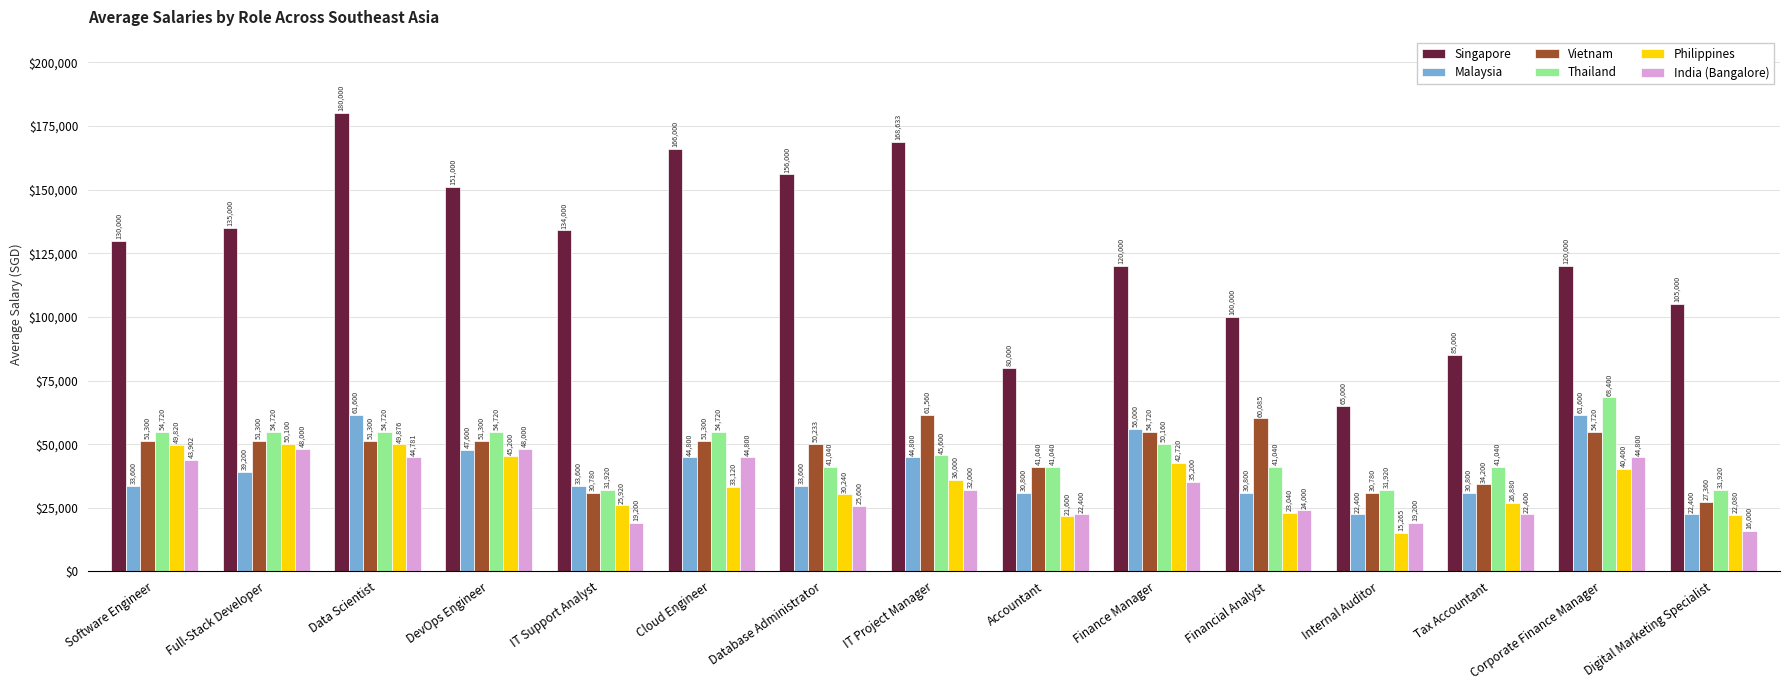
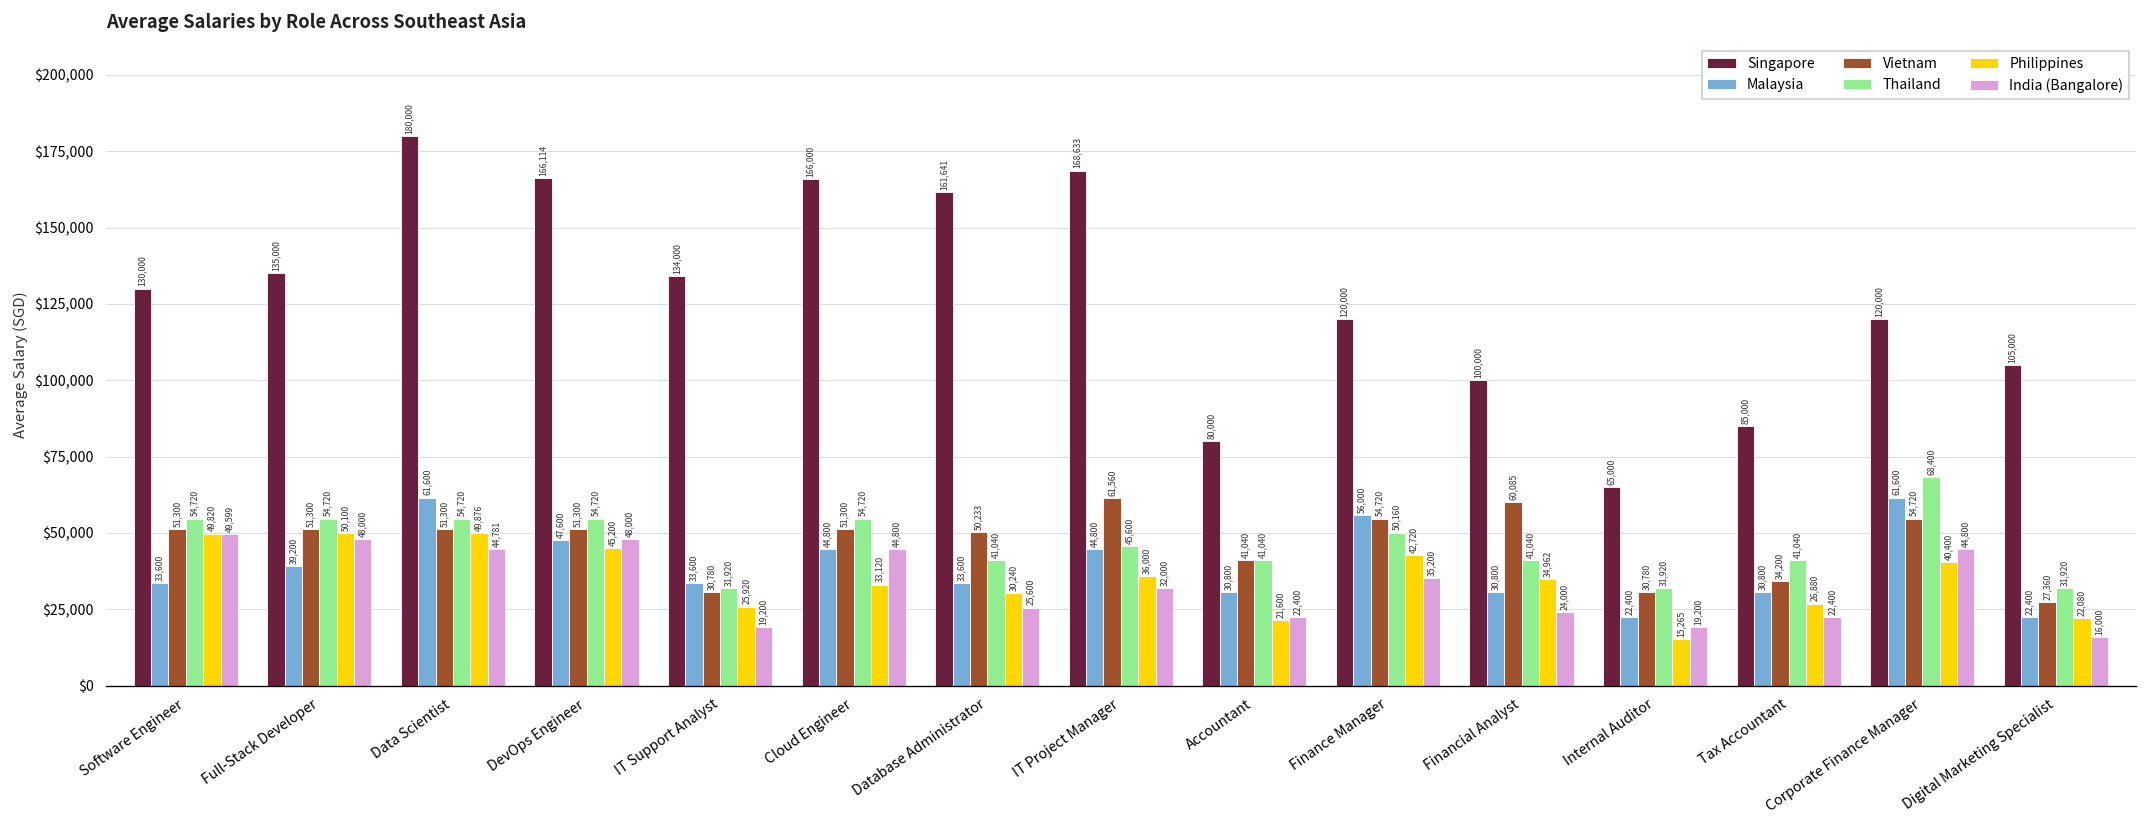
India (Bangalore), Software Engineer: 43,902 -> 49,599
Singapore, DevOps Engineer: 151,000 -> 166,114
Singapore, Database Administrator: 156,000 -> 161,641
Philippines, Financial Analyst: 23,040 -> 34,962
